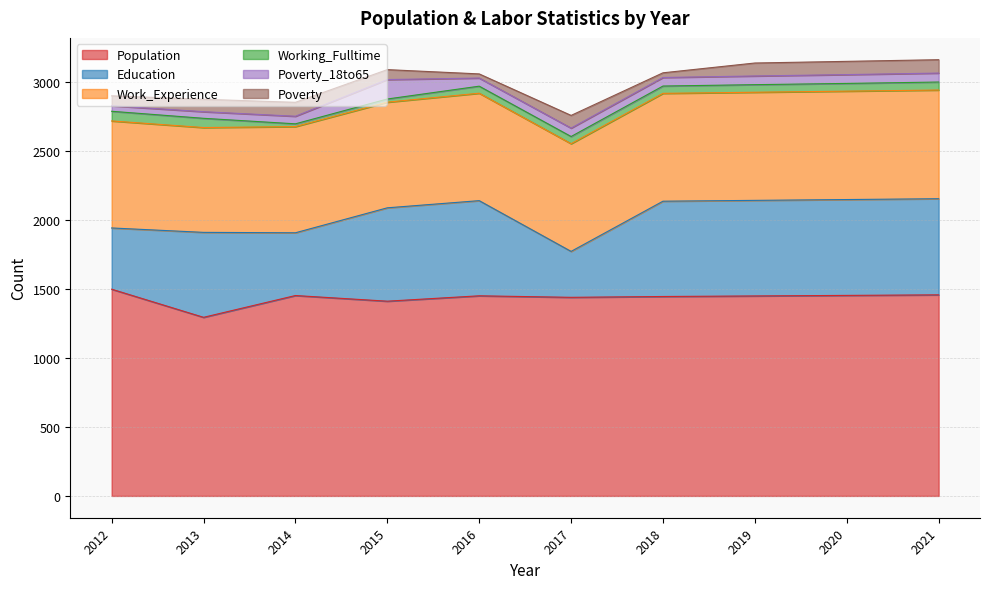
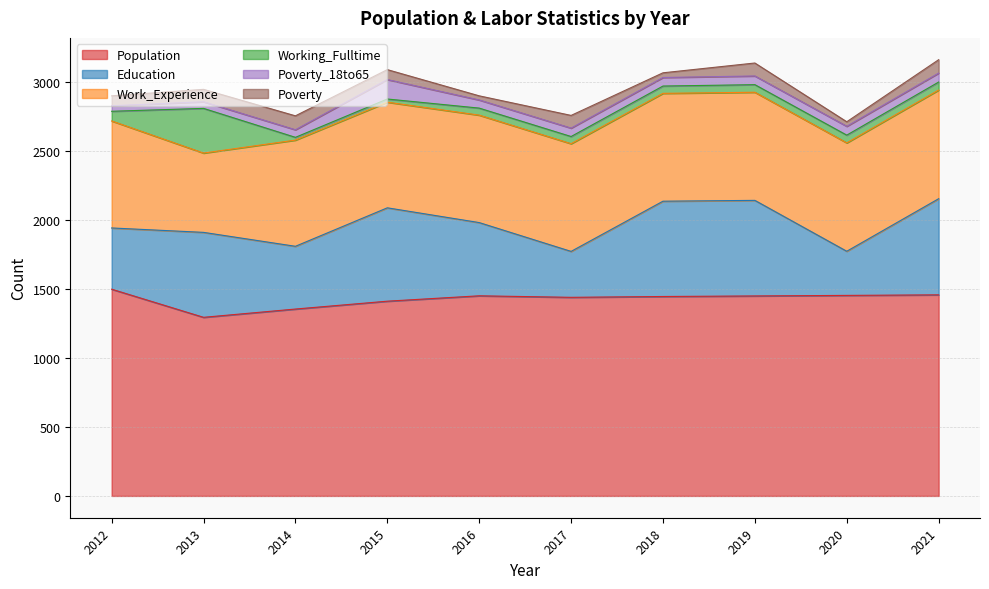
Work_Experience, 2013: 760 -> 580
Working_Fulltime, 2013: 70 -> 320
Population, 2014: 1450 -> 1360
Education, 2016: 690 -> 530
Education, 2020: 700 -> 320
Poverty, 2020: 100 -> 30
